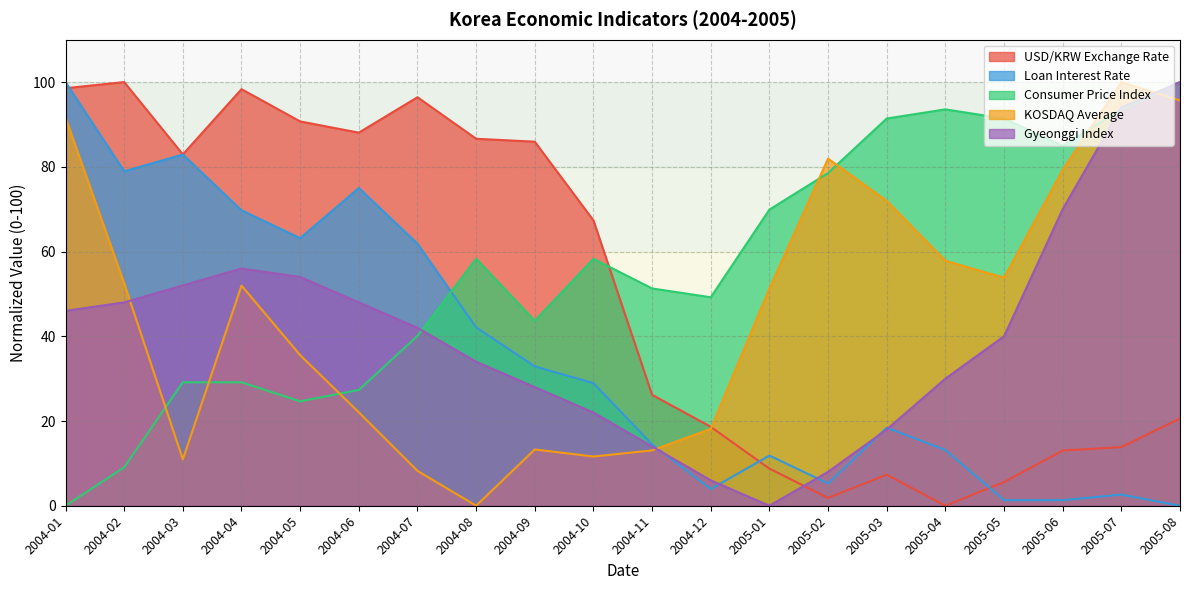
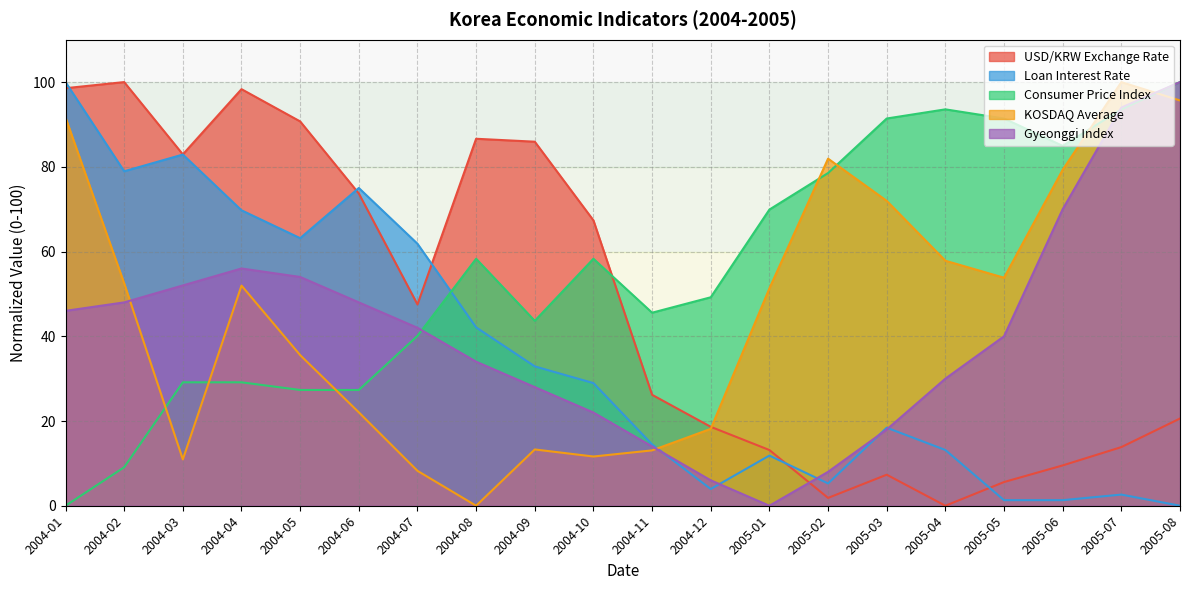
Consumer Price Index, 2004-05: 25 -> 27
USD/KRW Exchange Rate, 2004-06: 88 -> 74
USD/KRW Exchange Rate, 2004-07: 96 -> 48
Consumer Price Index, 2004-11: 51 -> 46
USD/KRW Exchange Rate, 2005-01: 9 -> 13
USD/KRW Exchange Rate, 2005-06: 13 -> 10
